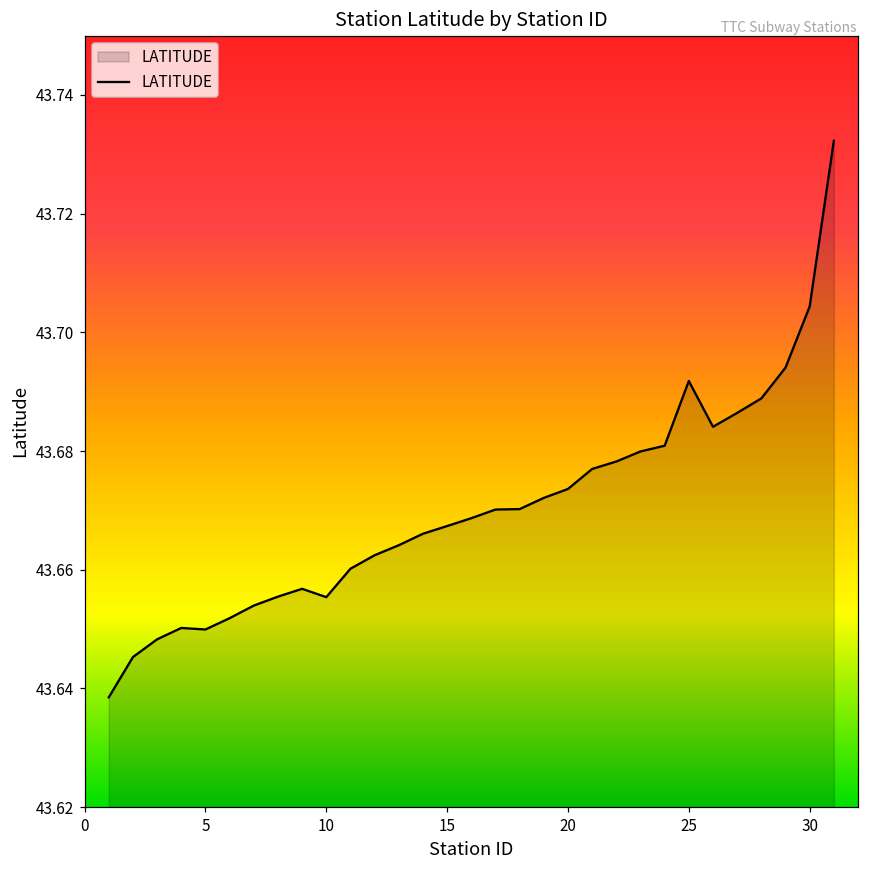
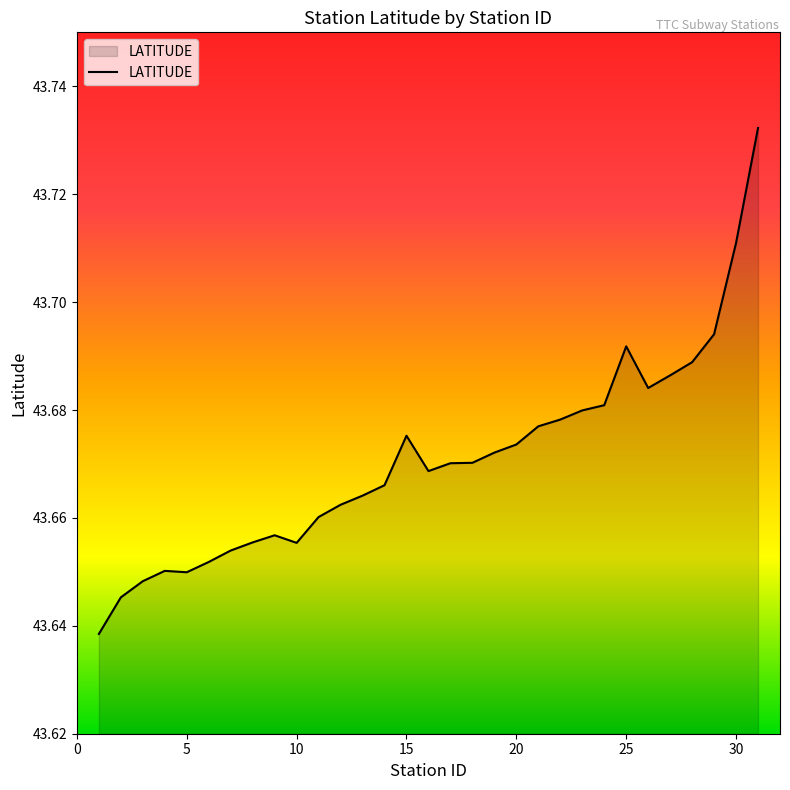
15: 43.667 -> 43.675
30: 43.704 -> 43.711
